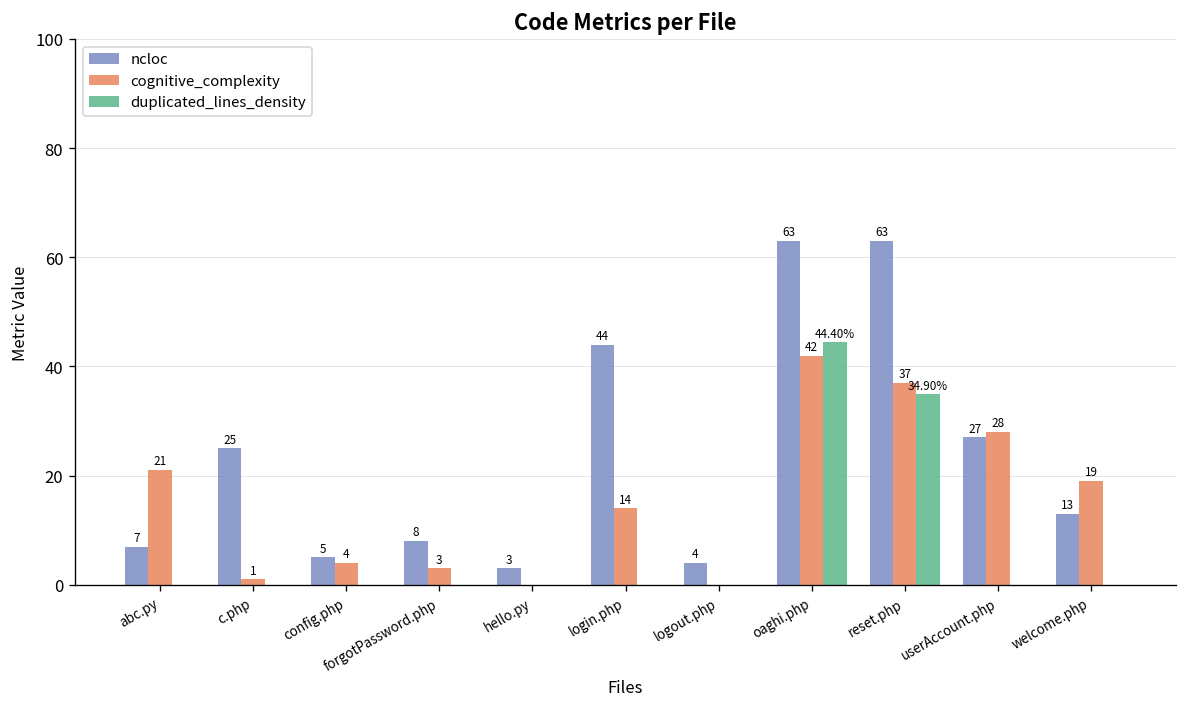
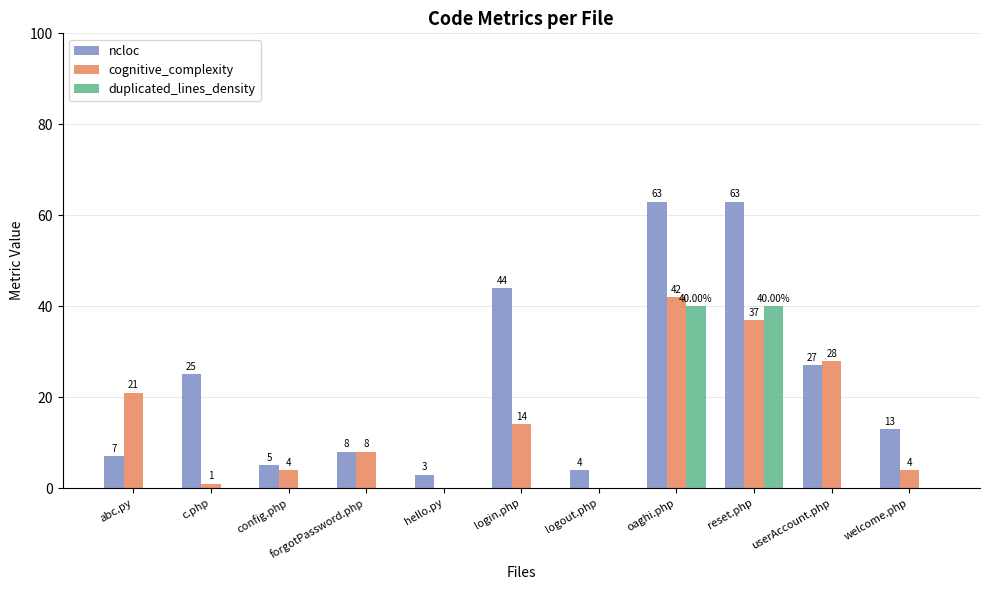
cognitive_complexity, forgotPassword.php: 3 -> 8
duplicated_lines_density, oaghi.php: 44.40% -> 40.00%
duplicated_lines_density, reset.php: 34.90% -> 40.00%
cognitive_complexity, welcome.php: 19 -> 4
